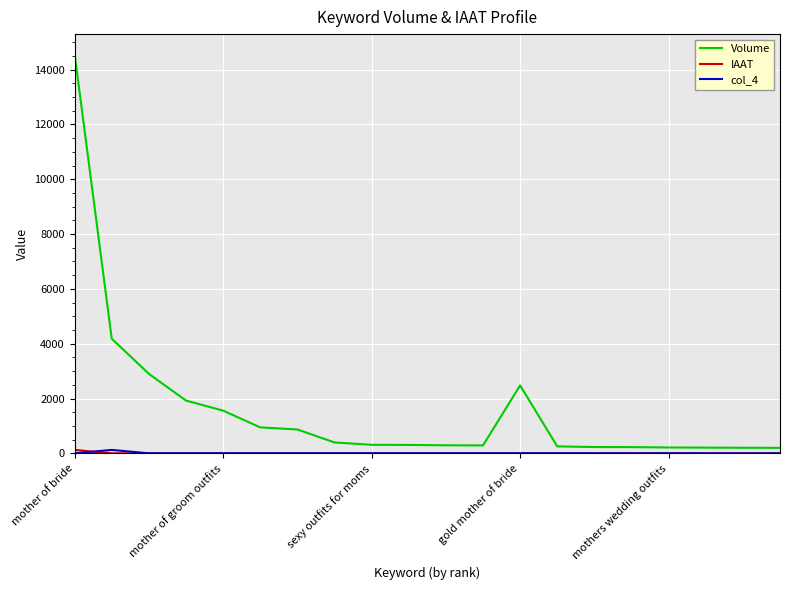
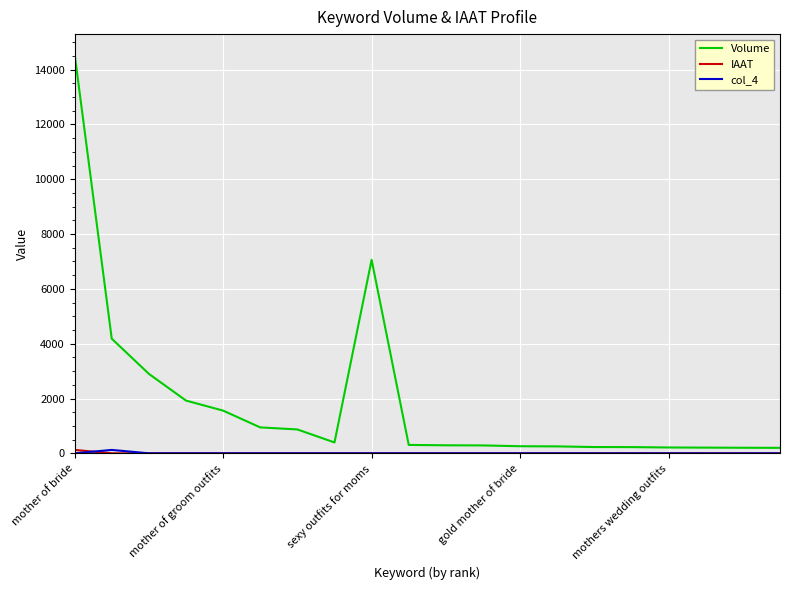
Volume, sexy outfits for moms: 300 -> 7100
Volume, gold mother of bride: 2500 -> 300
